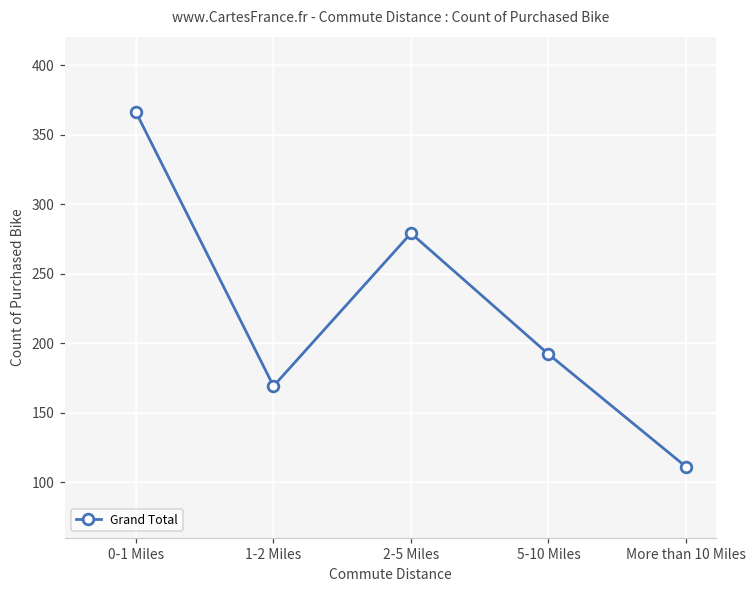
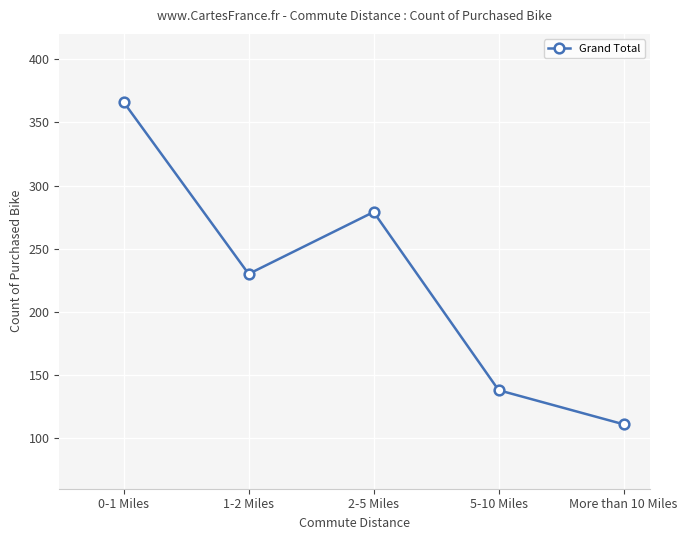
1-2 Miles: 169 -> 230
5-10 Miles: 192 -> 138
